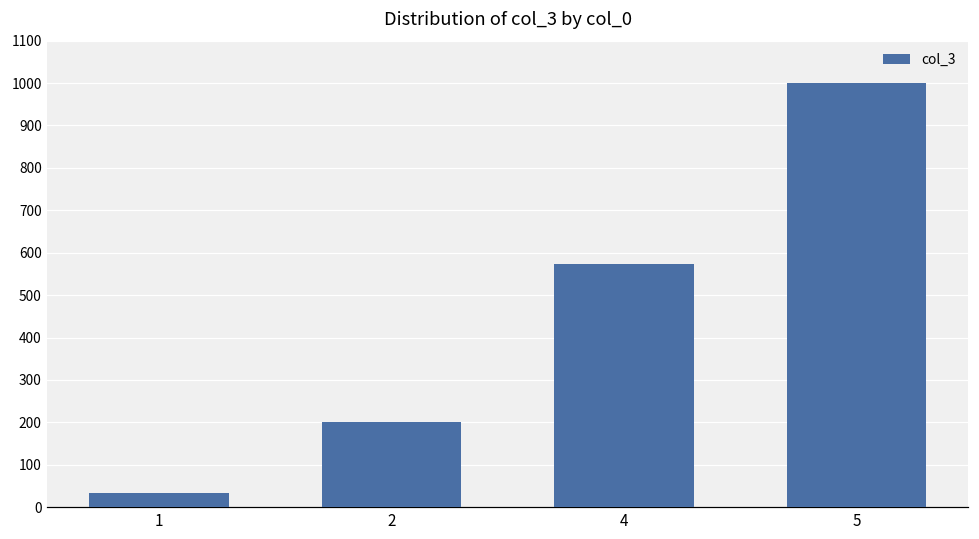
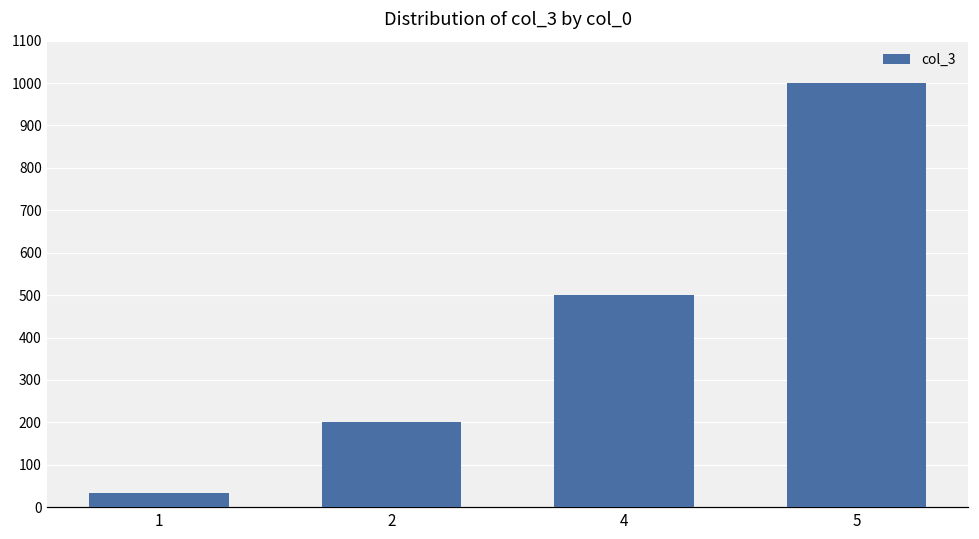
4: 570 -> 500
